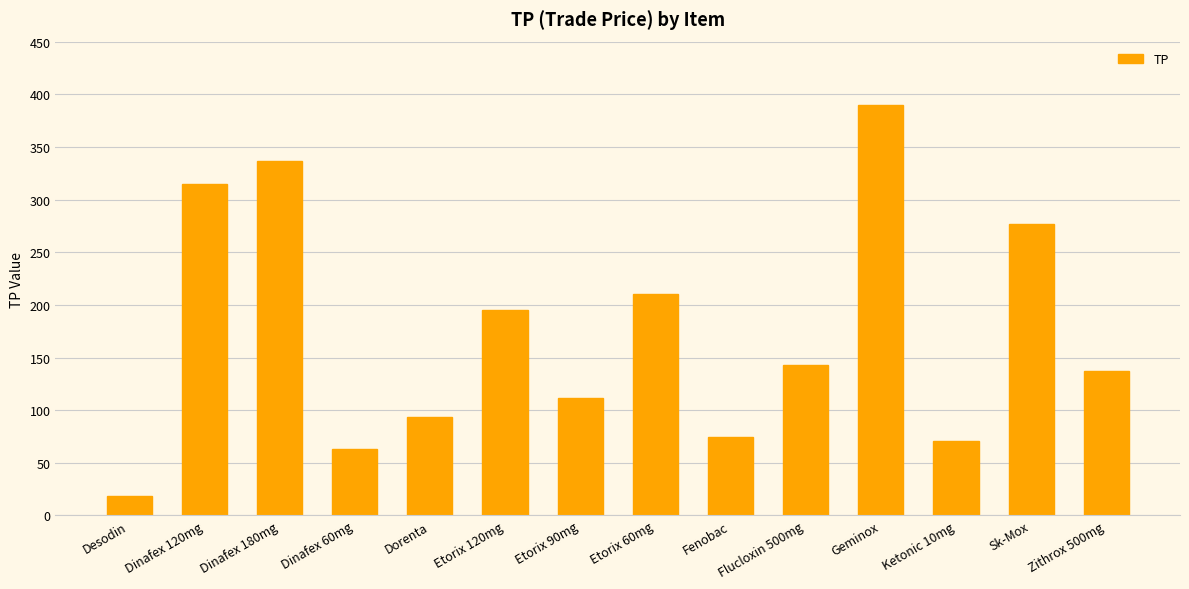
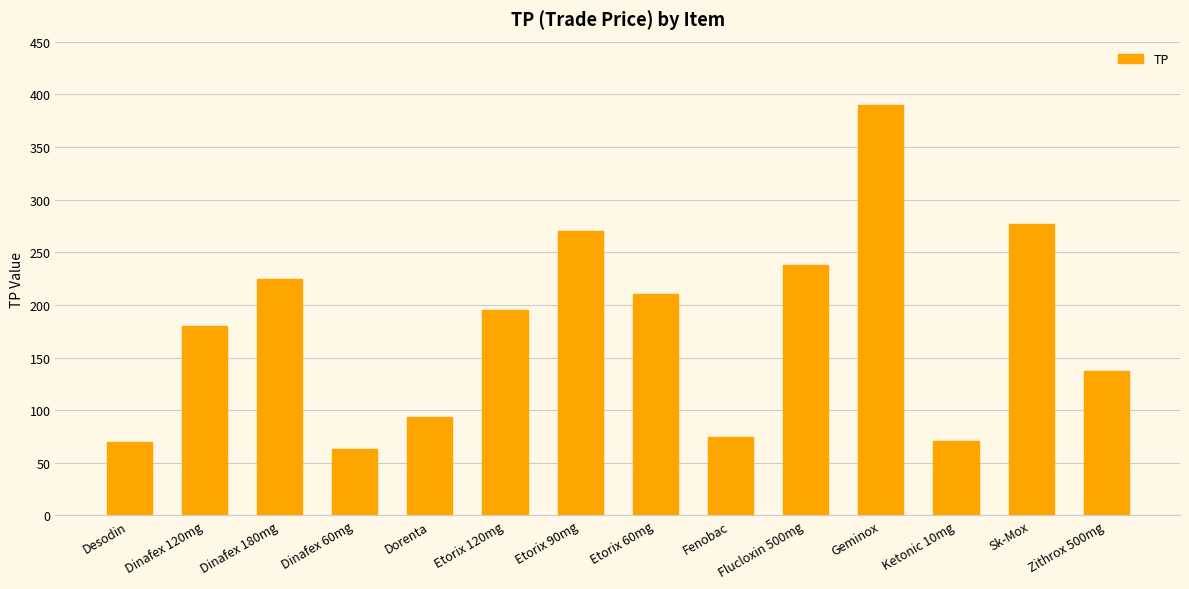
Desodin: 19 -> 70
Dinafex 120mg: 315 -> 180
Dinafex 180mg: 337 -> 225
Etorix 90mg: 112 -> 270
Flucloxin 500mg: 143 -> 238
